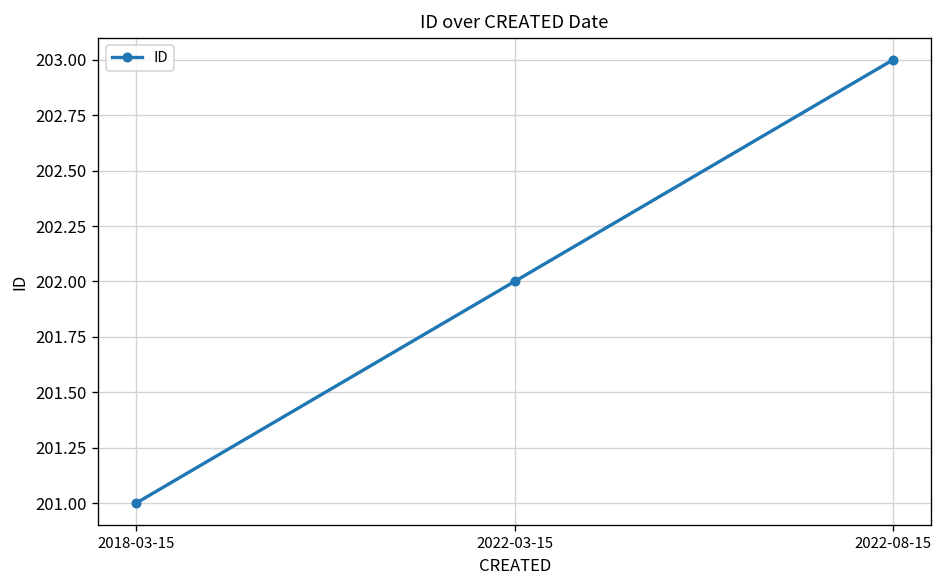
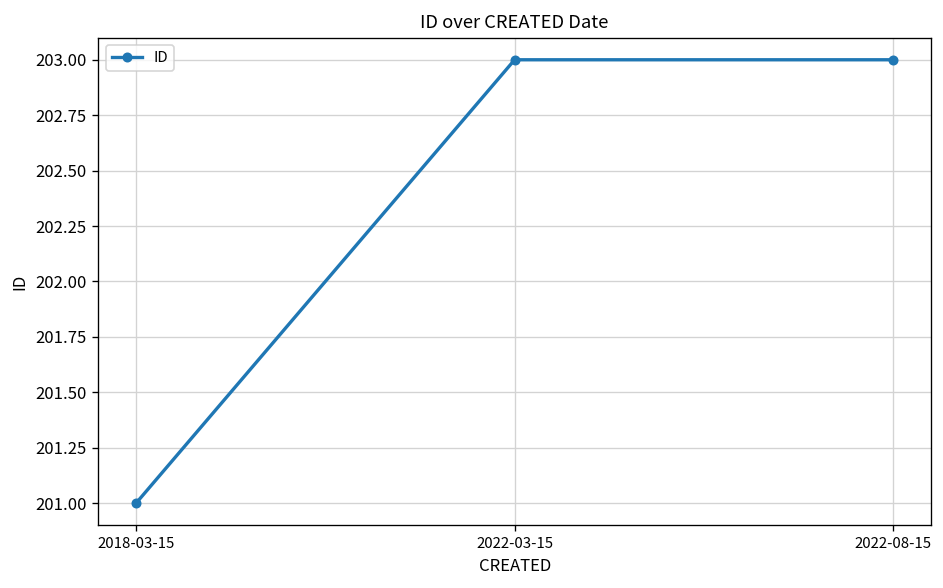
2022-03-15: 202 -> 203
